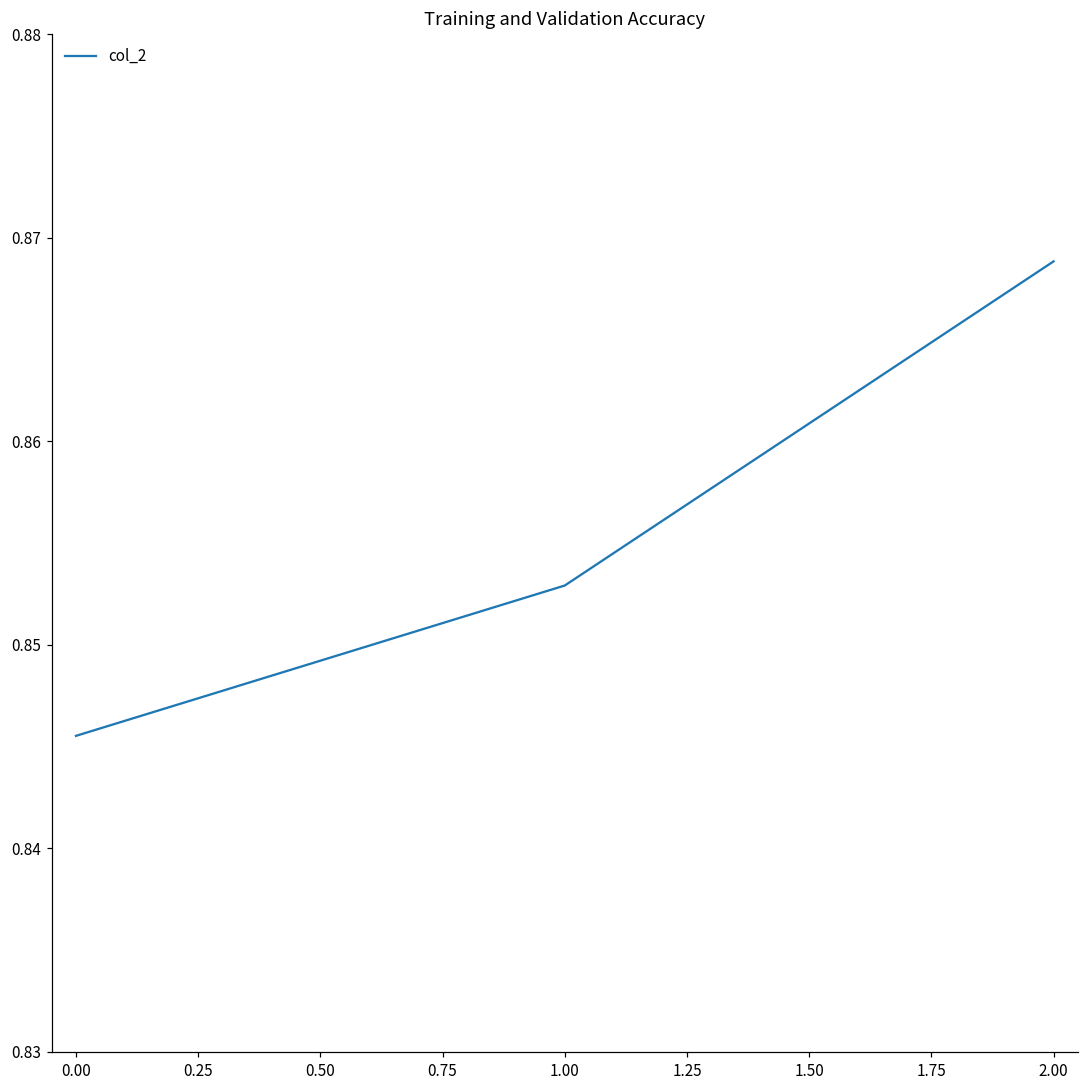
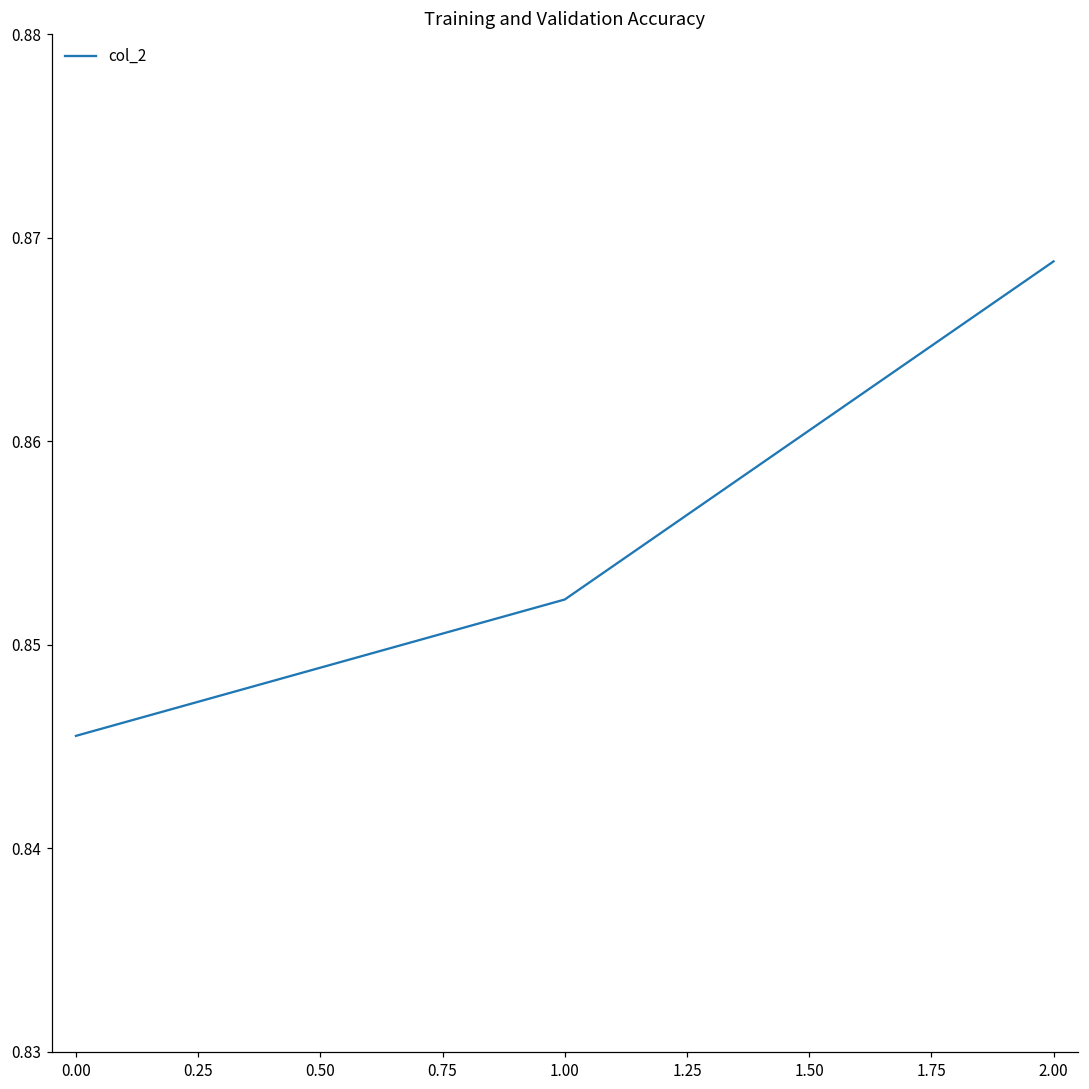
1.00: 0.8529 -> 0.8522
